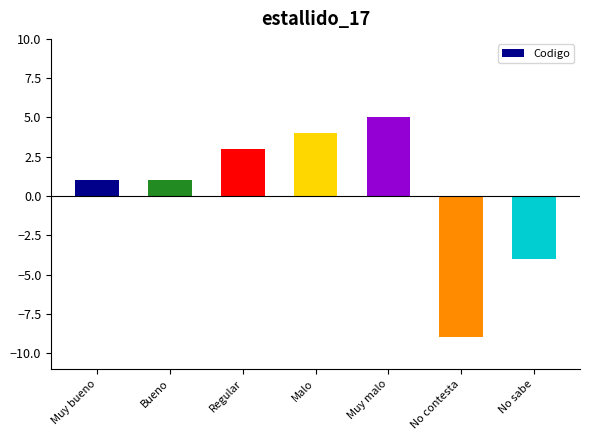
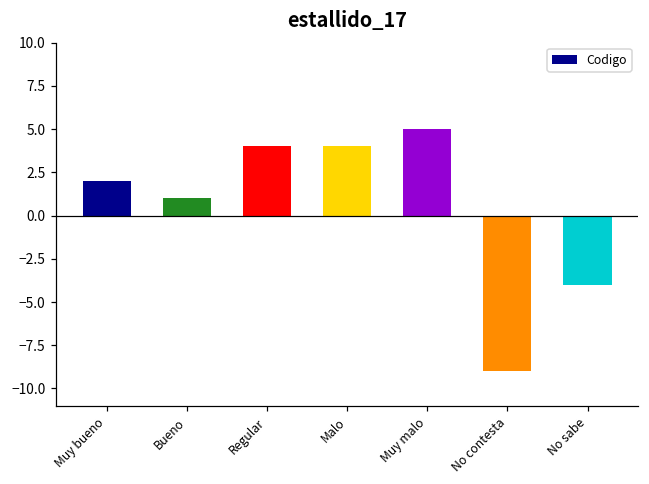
Muy bueno: 1 -> 2
Regular: 3 -> 4
